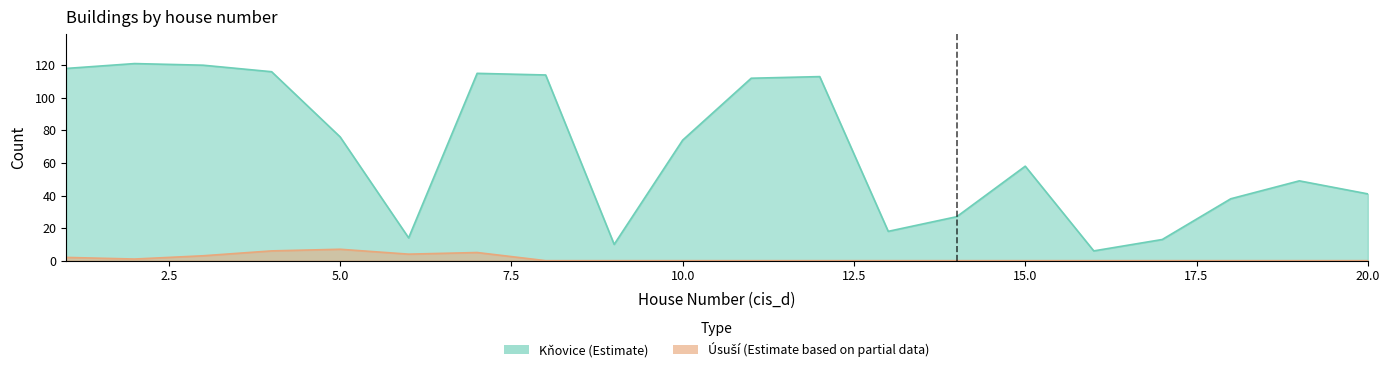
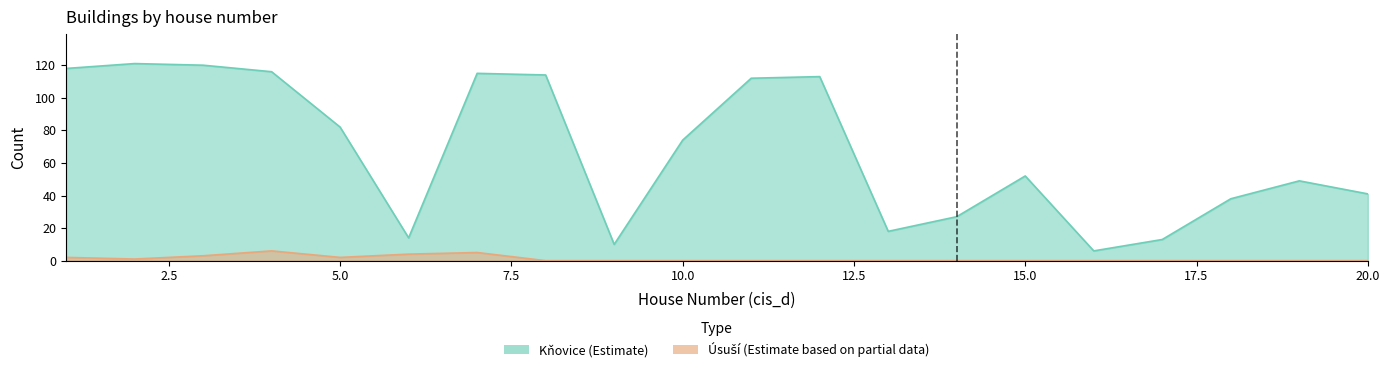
Kňovice (Estimate), 5.0: 76 -> 82
Úsuší (Estimate based on partial data), 5.0: 7 -> 2
Kňovice (Estimate), 15.0: 58 -> 52
